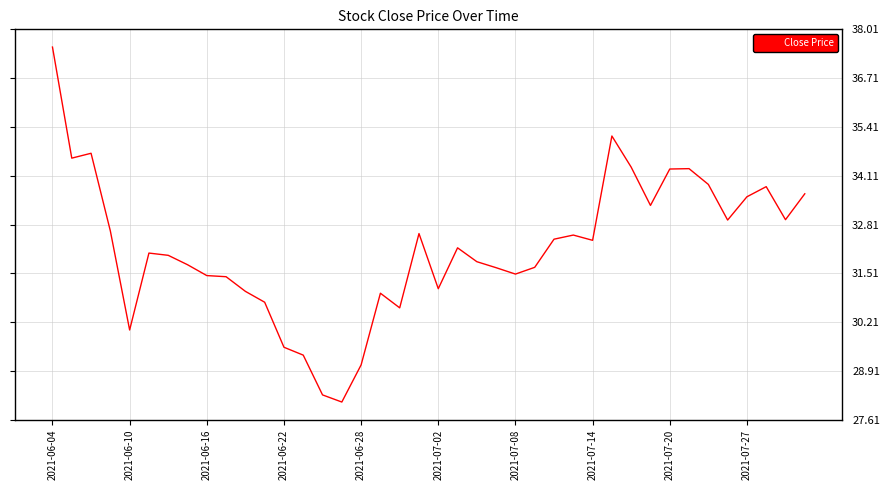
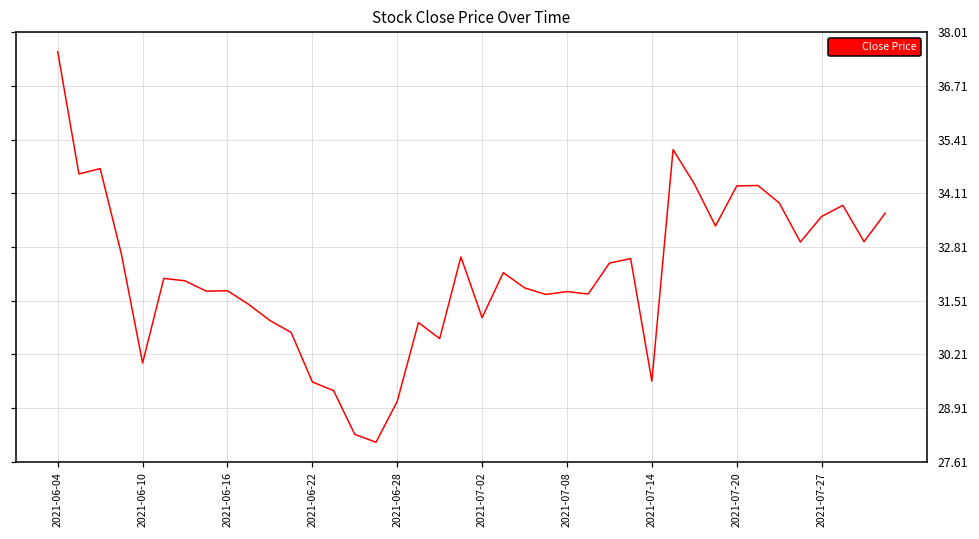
2021-06-16: 31.5 -> 31.8
2021-07-08: 31.5 -> 31.7
2021-07-14: 32.4 -> 29.6
